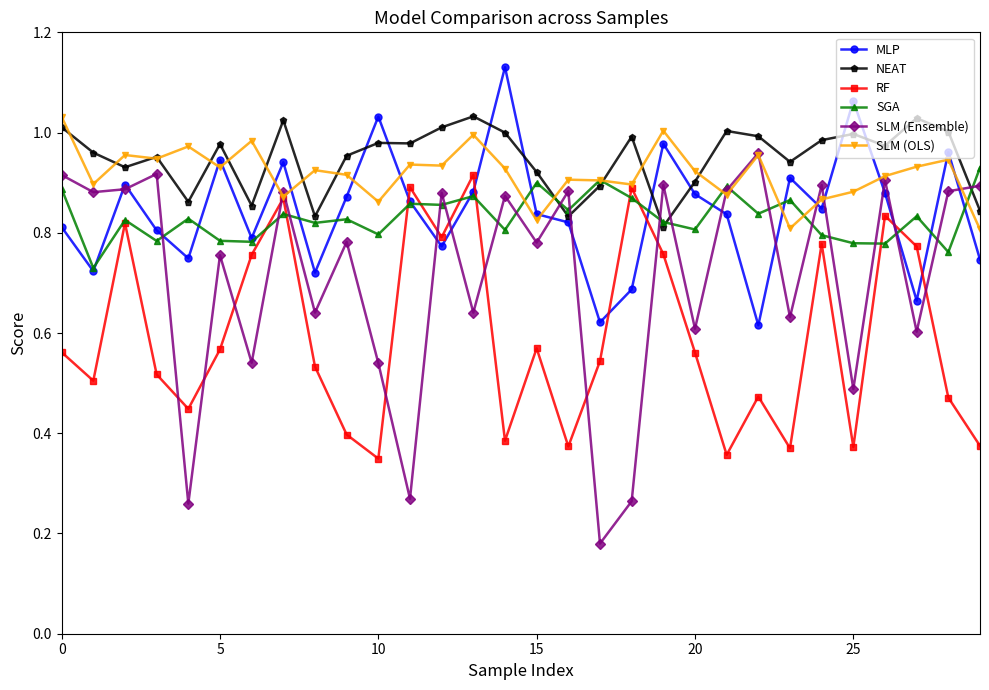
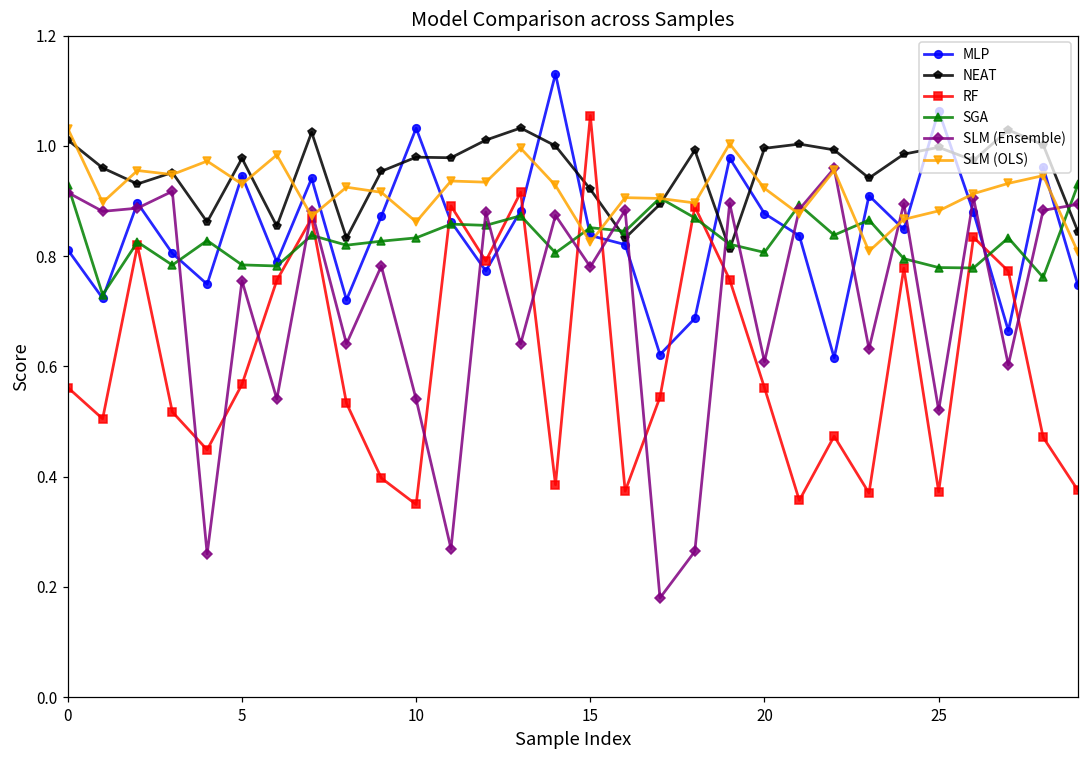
SGA, 0: 0.89 -> 0.93
SGA, 10: 0.80 -> 0.83
RF, 15: 0.57 -> 1.05
SGA, 15: 0.90 -> 0.85
NEAT, 20: 0.90 -> 1.00
SLM (Ensemble), 25: 0.49 -> 0.52
